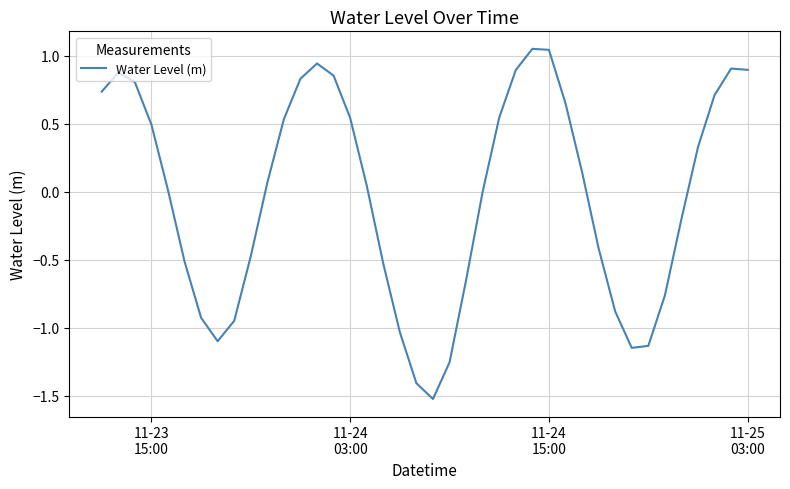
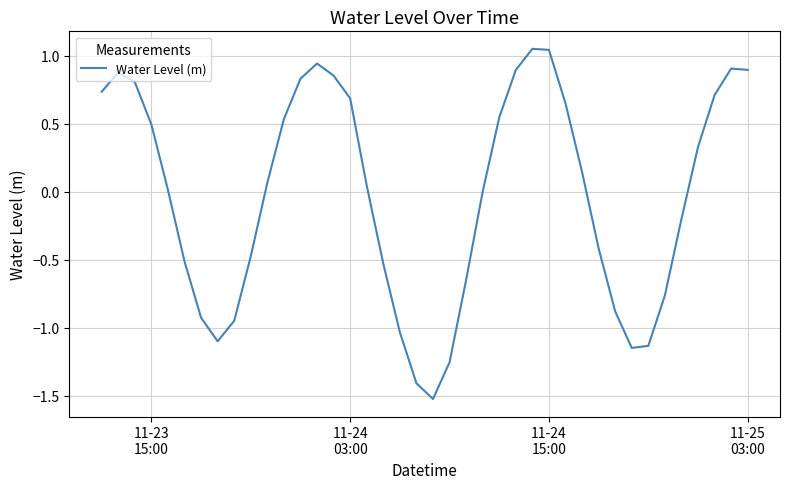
11-24 03:00: 0.54 -> 0.69
